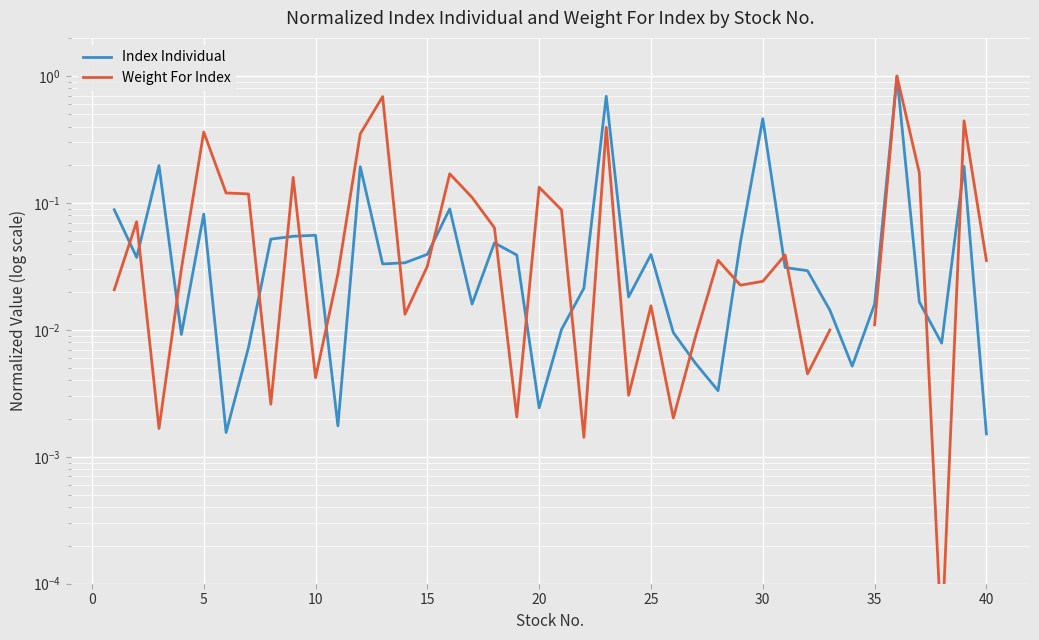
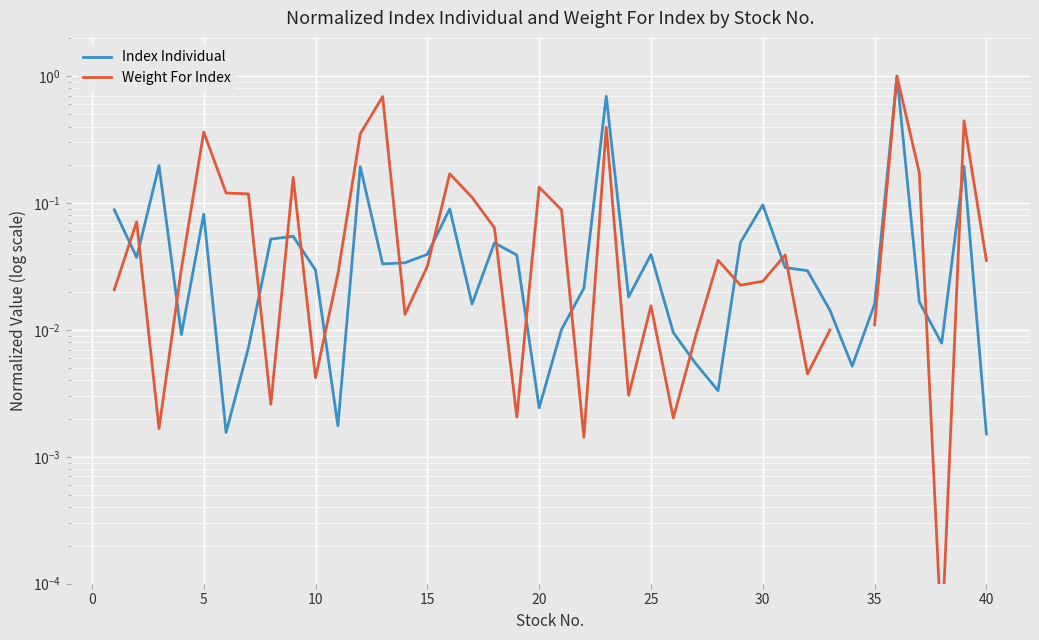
Index Individual, 10: 0.06 -> 0.030
Index Individual, 30: 0.46 -> 0.10
